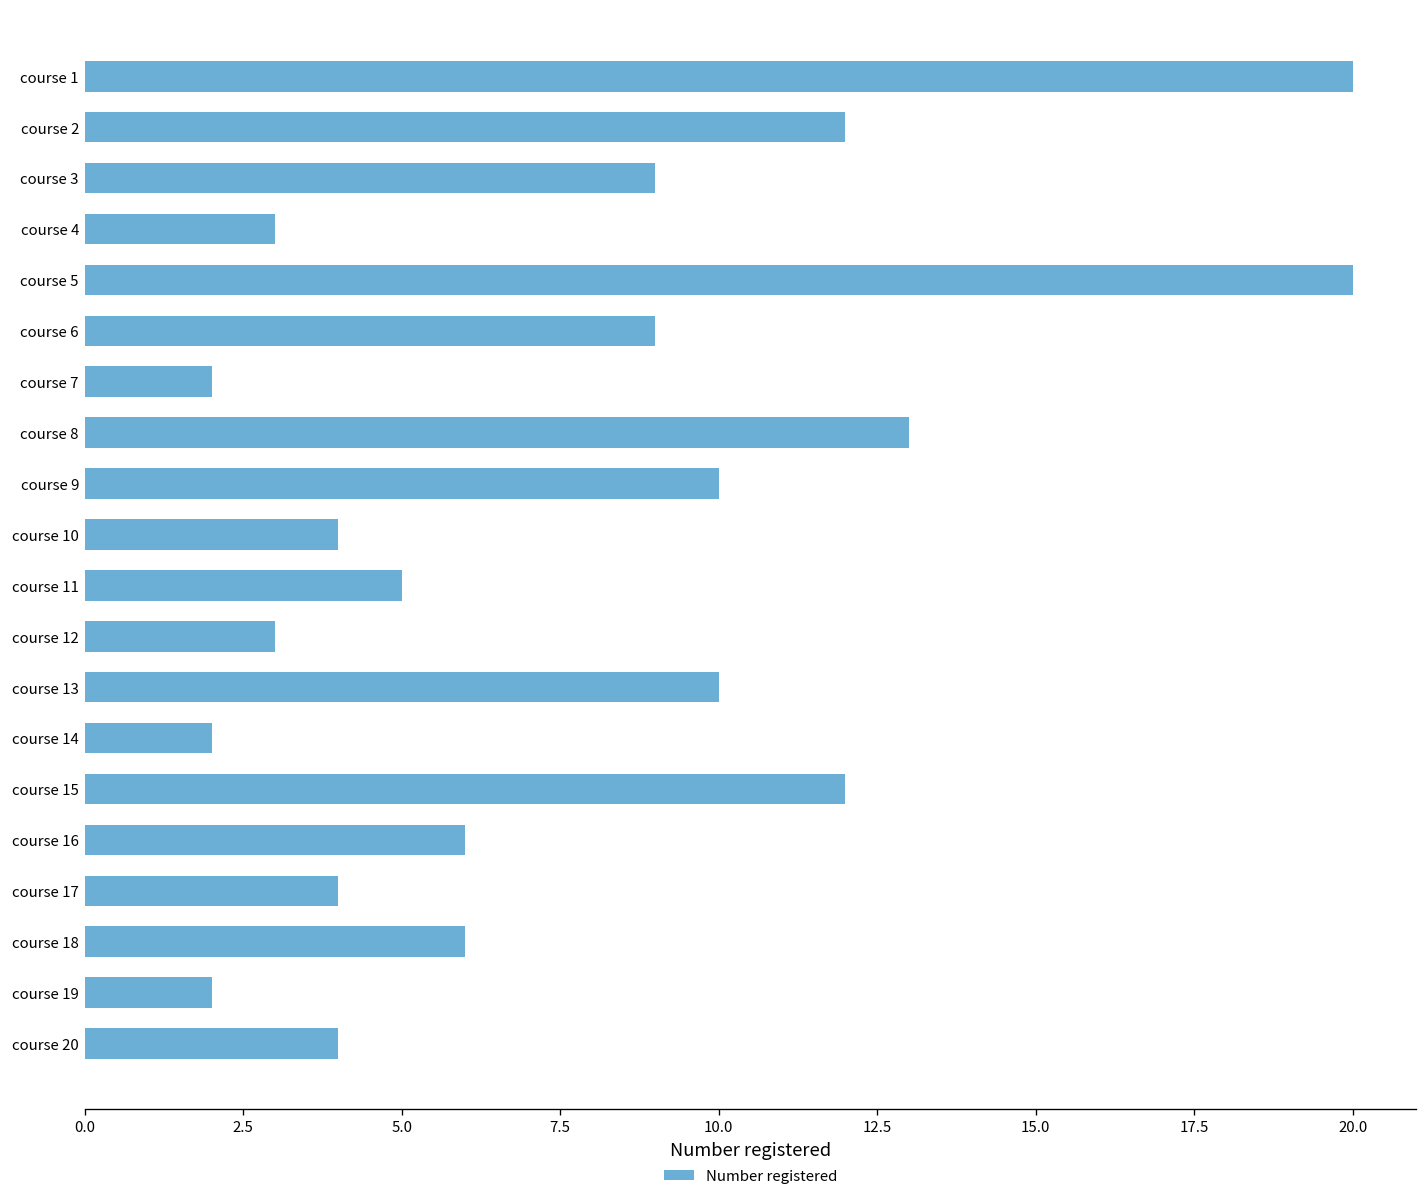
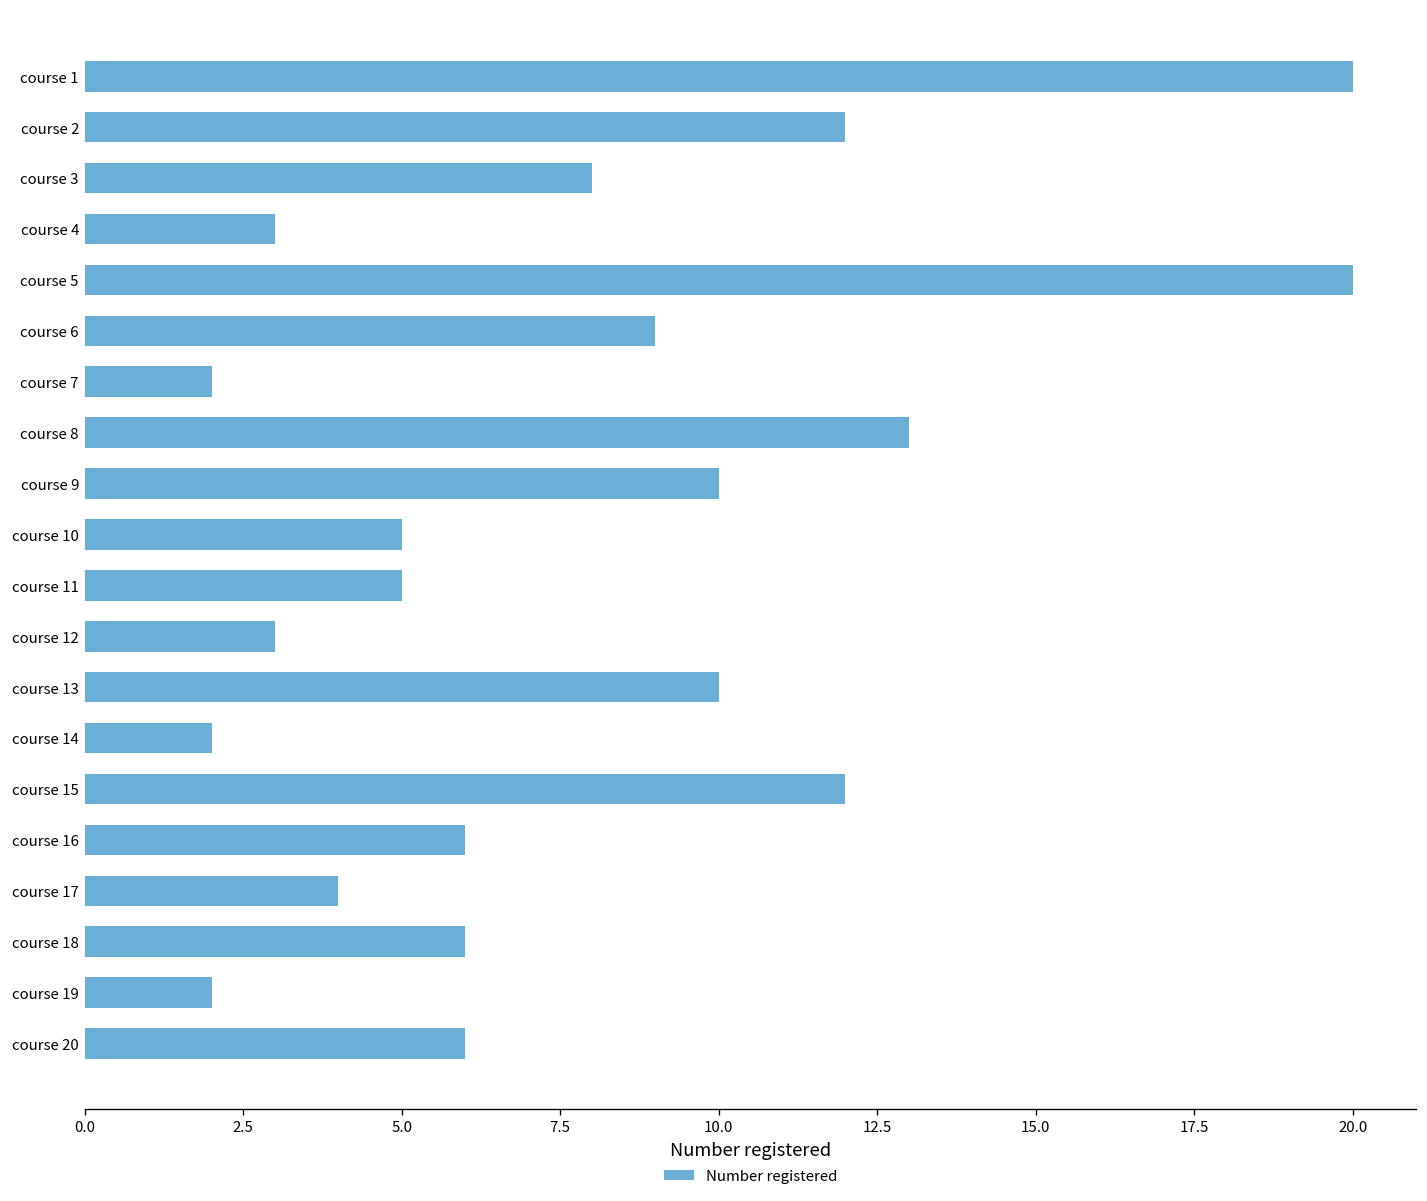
course 3: 9 -> 8
course 10: 4 -> 5
course 20: 4 -> 6
